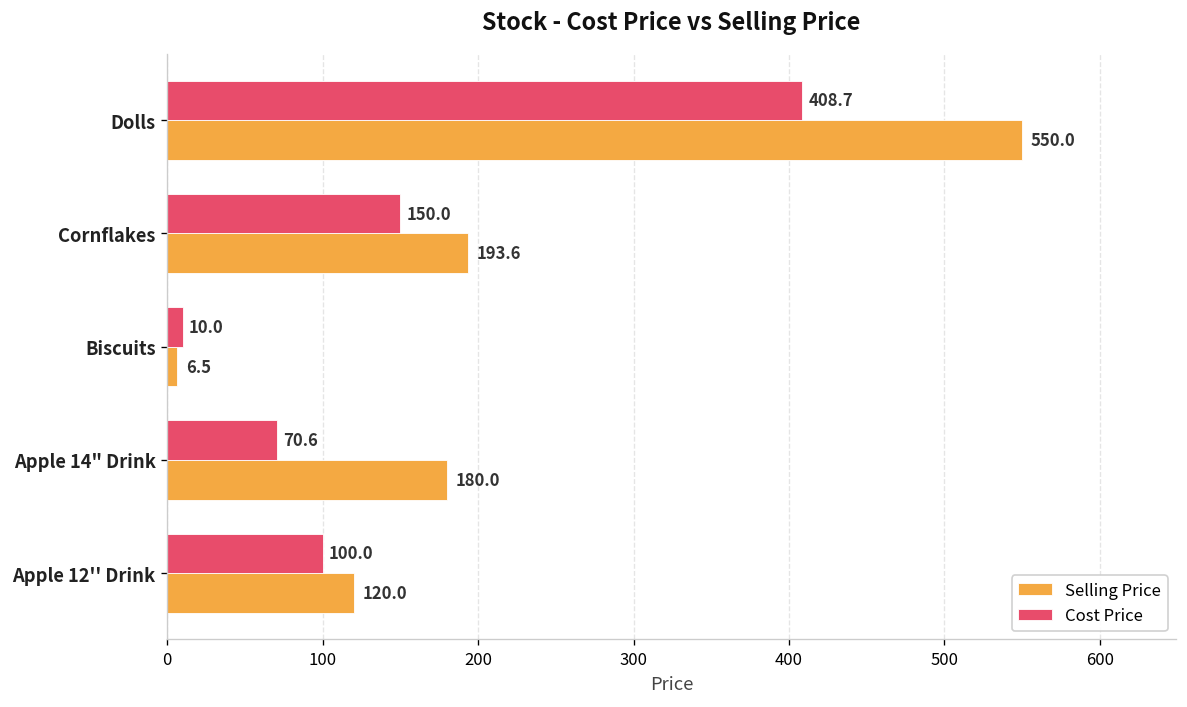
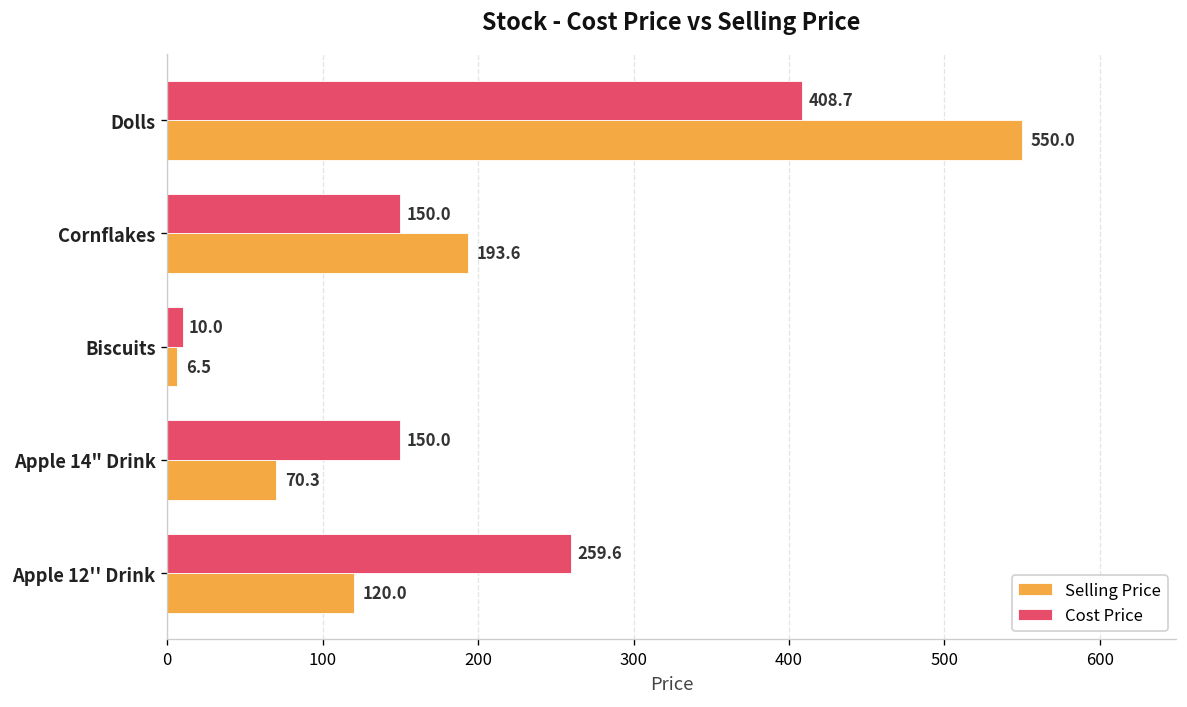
Cost Price, Apple 14" Drink: 70.6 -> 150.0
Selling Price, Apple 14" Drink: 180.0 -> 70.3
Cost Price, Apple 12'' Drink: 100.0 -> 259.6
